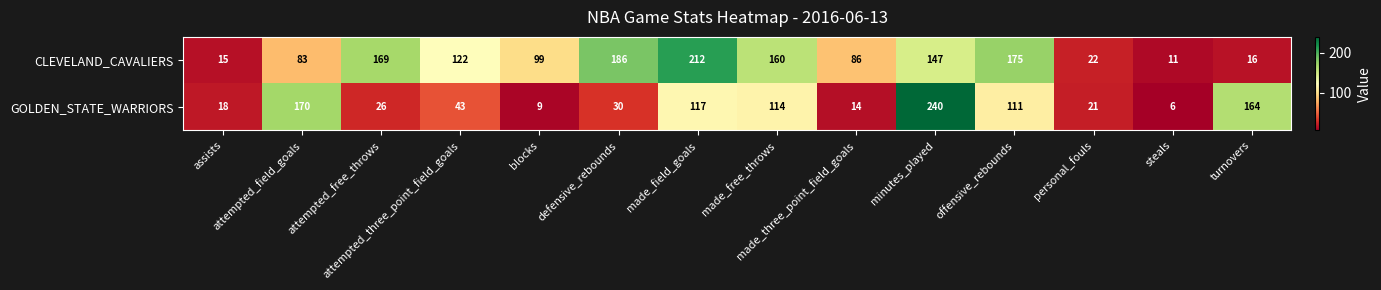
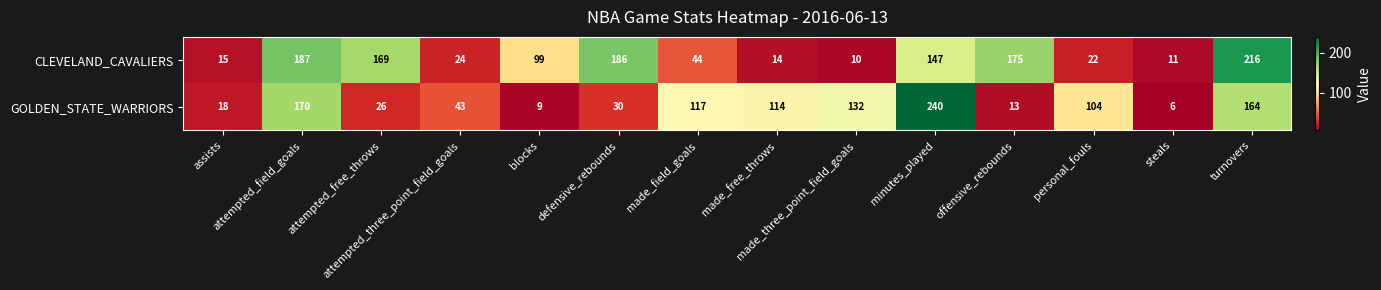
CLEVELAND_CAVALIERS, attempted_field_goals: 83 -> 187
CLEVELAND_CAVALIERS, attempted_three_point_field_goals: 122 -> 24
CLEVELAND_CAVALIERS, made_field_goals: 212 -> 44
CLEVELAND_CAVALIERS, made_free_throws: 160 -> 14
CLEVELAND_CAVALIERS, made_three_point_field_goals: 86 -> 10
CLEVELAND_CAVALIERS, turnovers: 16 -> 216
GOLDEN_STATE_WARRIORS, made_three_point_field_goals: 14 -> 132
GOLDEN_STATE_WARRIORS, offensive_rebounds: 111 -> 13
GOLDEN_STATE_WARRIORS, personal_fouls: 21 -> 104
